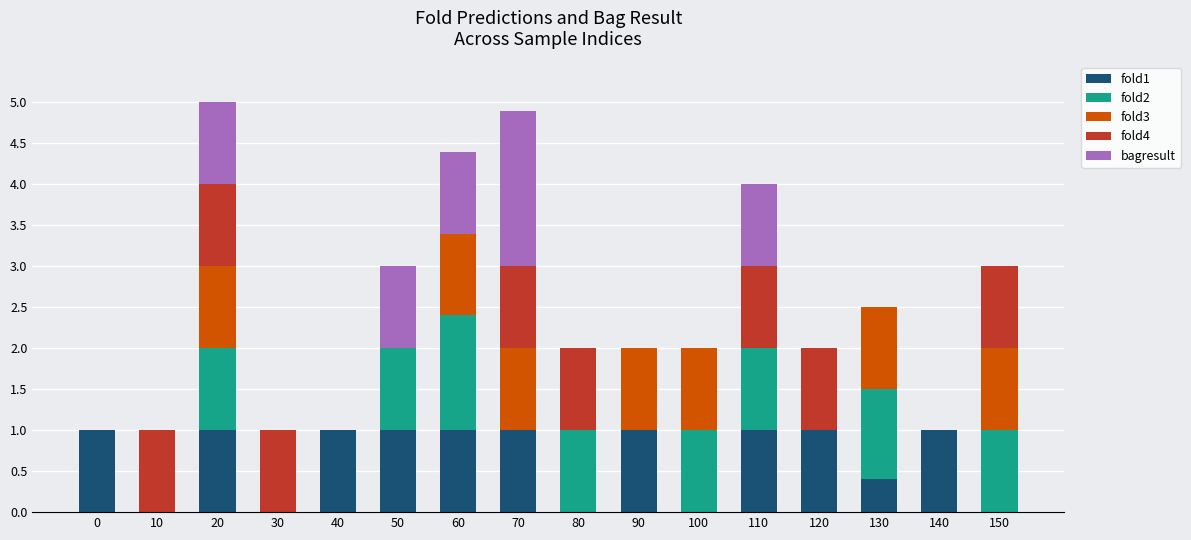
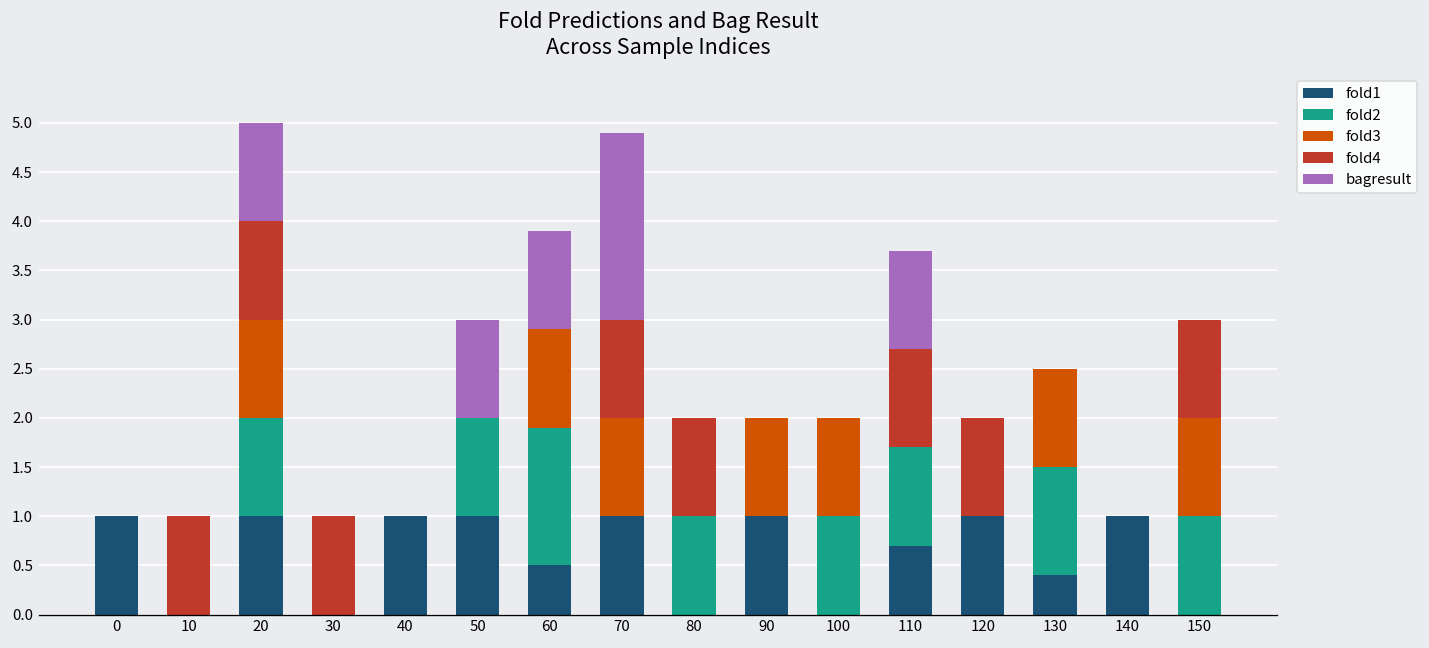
fold1, 60: 1.0 -> 0.5
fold1, 110: 1.0 -> 0.7
